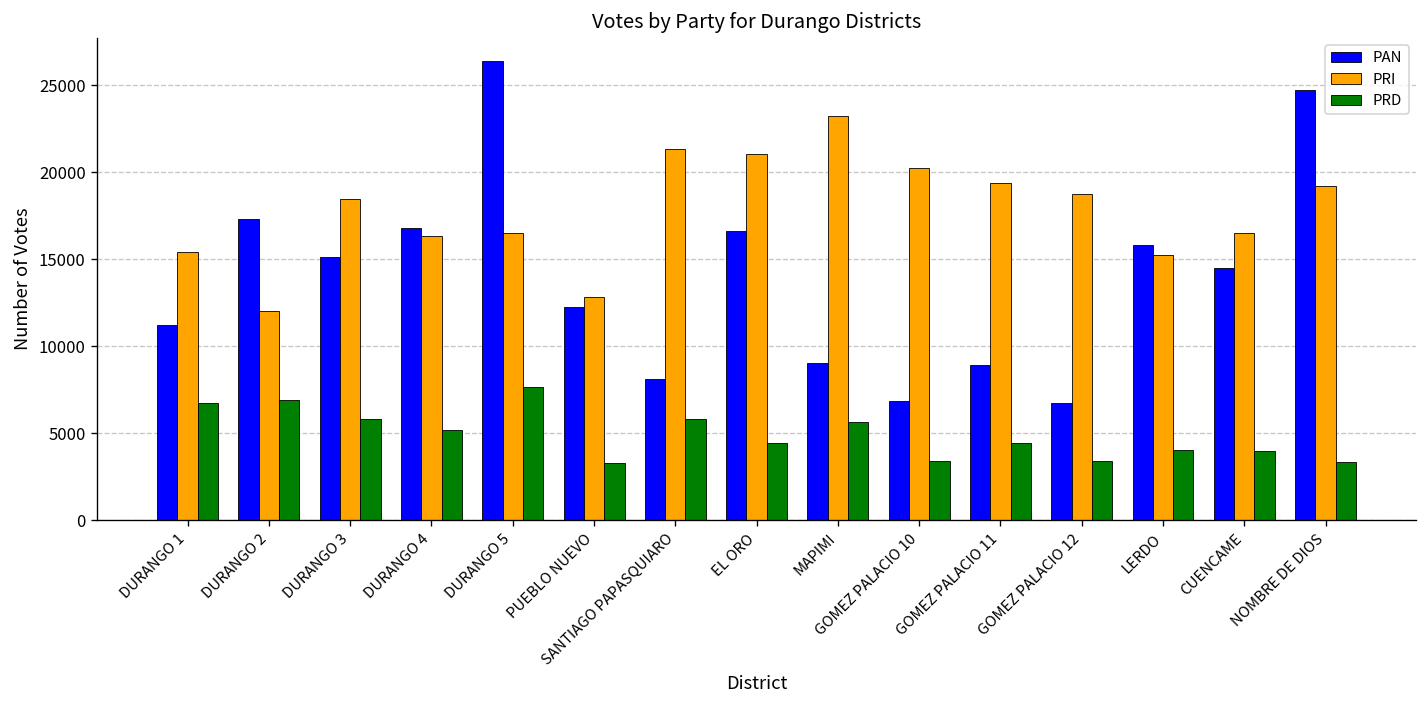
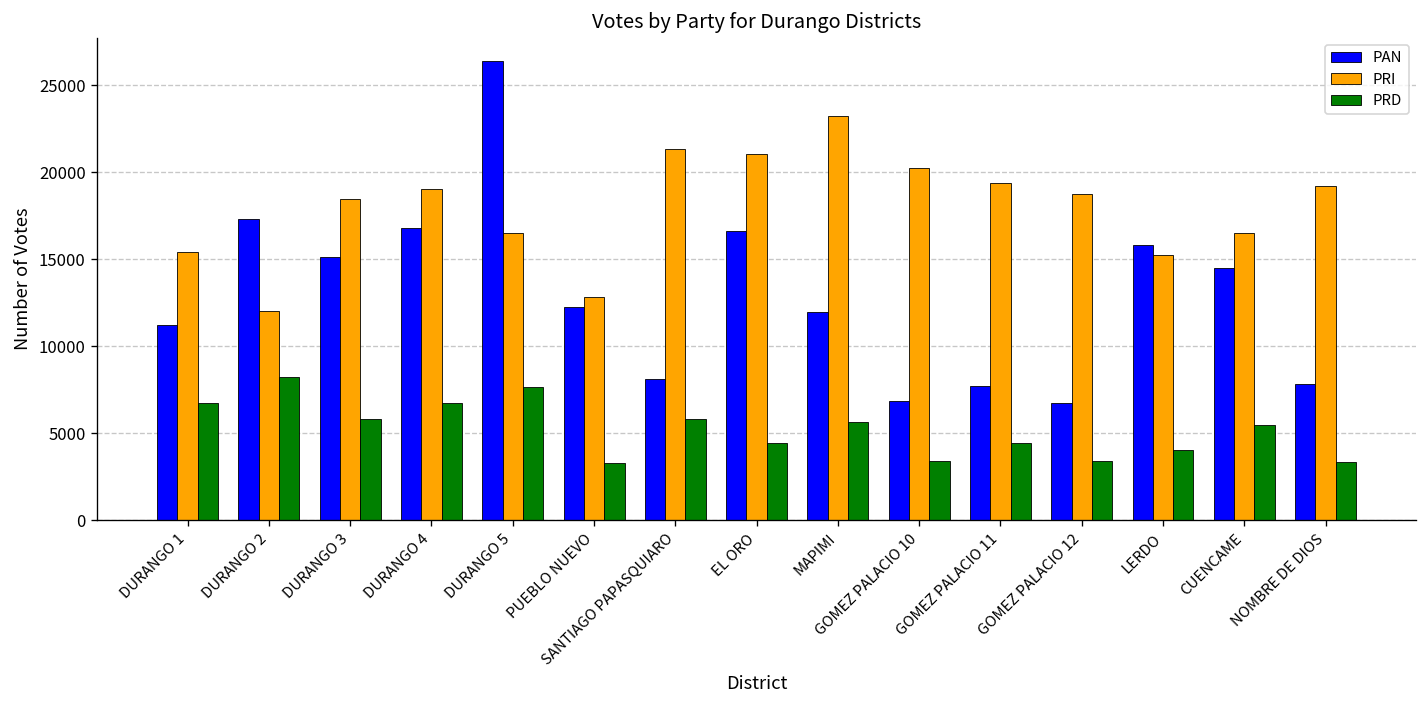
PRD, DURANGO 2: 6900 -> 8200
PRI, DURANGO 4: 16300 -> 19000
PRD, DURANGO 4: 5200 -> 6700
PAN, MAPIMI: 9000 -> 12000
PAN, GOMEZ PALACIO 11: 8900 -> 7700
PRD, CUENCAME: 4000 -> 5500
PAN, NOMBRE DE DIOS: 24800 -> 7800
